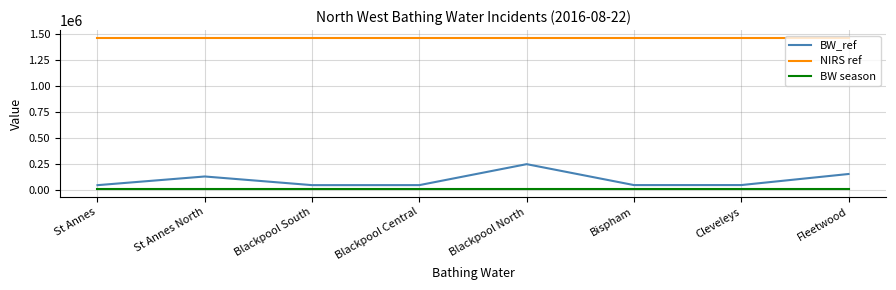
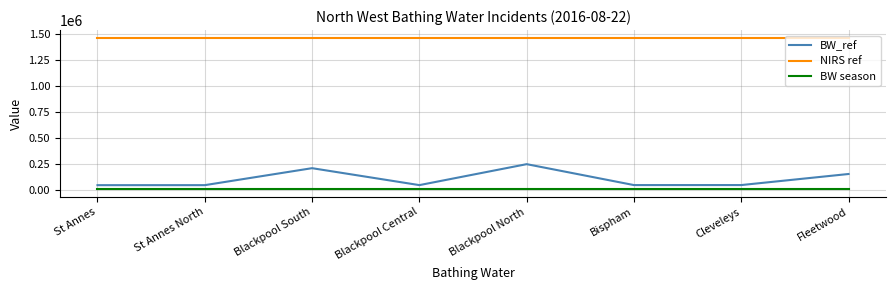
BW_ref, St Annes North: 130000 -> 40000
BW_ref, Blackpool South: 40000 -> 210000
